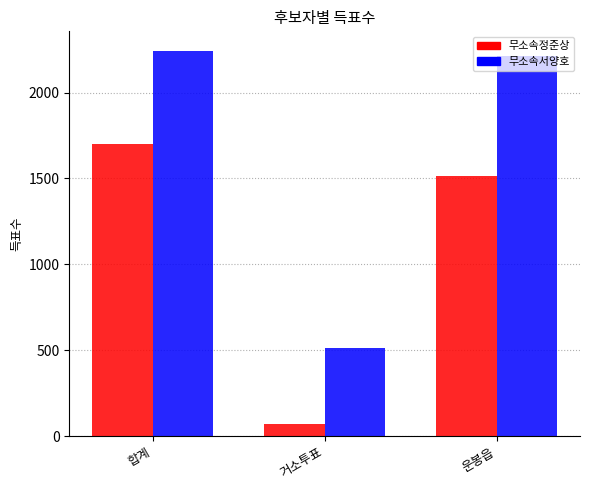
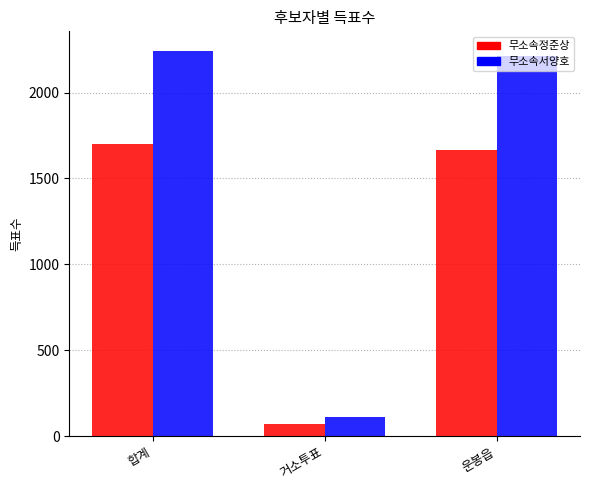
무소속서양호, 거소투표: 510 -> 110
무소속정준상, 운봉읍: 1520 -> 1670
